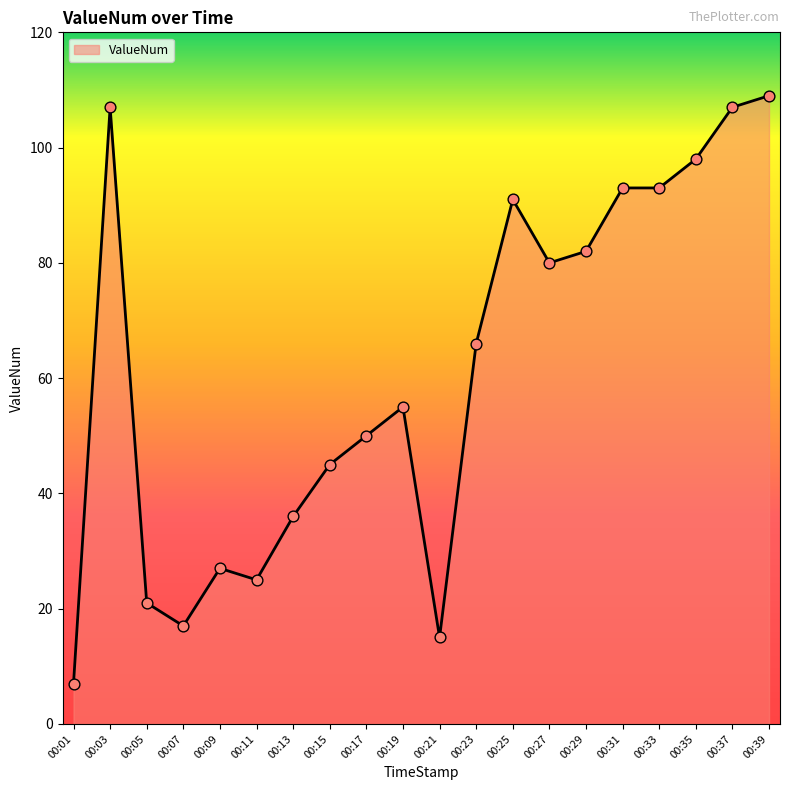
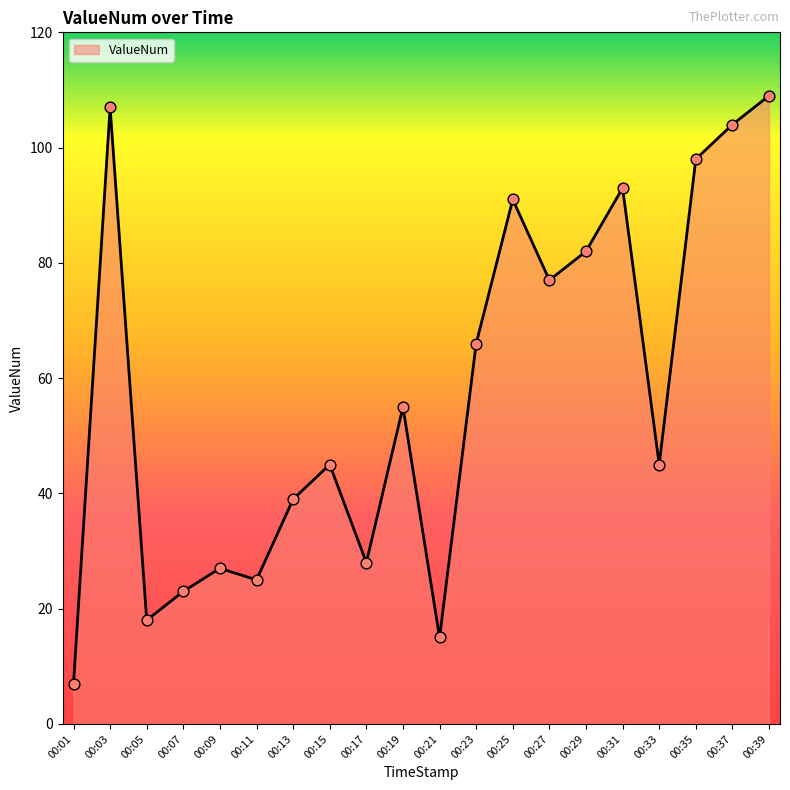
00:05: 21 -> 18
00:07: 17 -> 23
00:13: 36 -> 39
00:17: 50 -> 28
00:27: 80 -> 77
00:33: 93 -> 45
00:37: 107 -> 104
